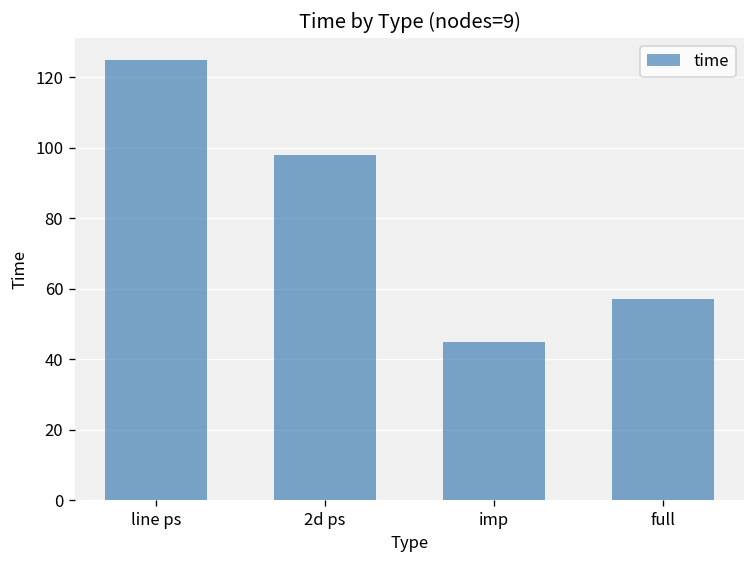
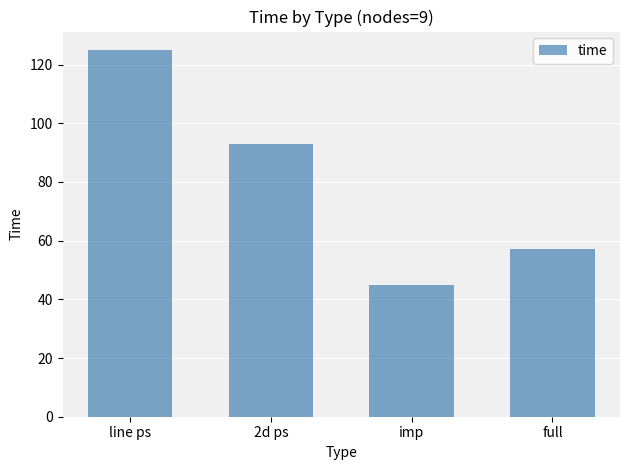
2d ps: 98 -> 93
